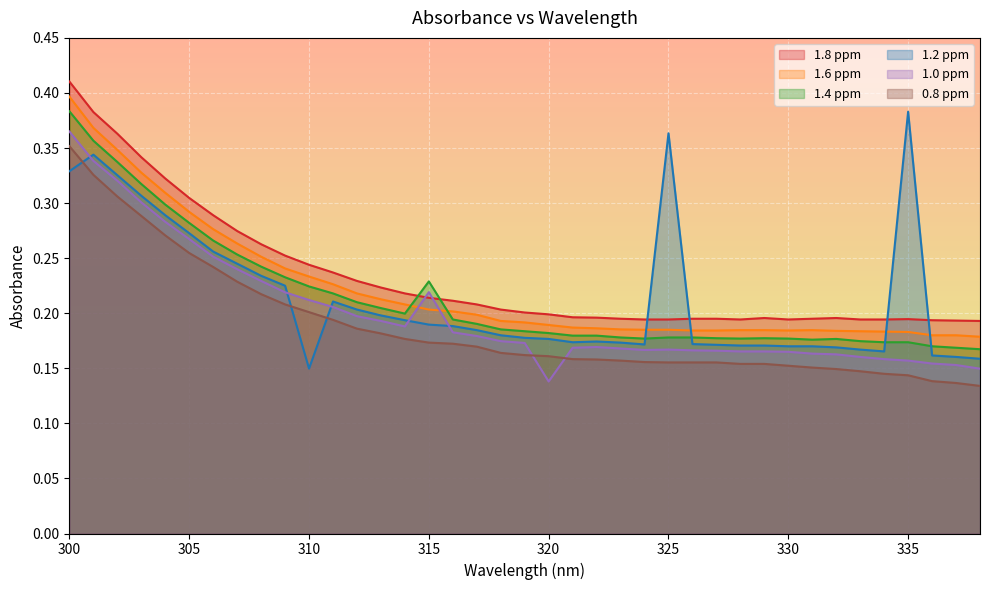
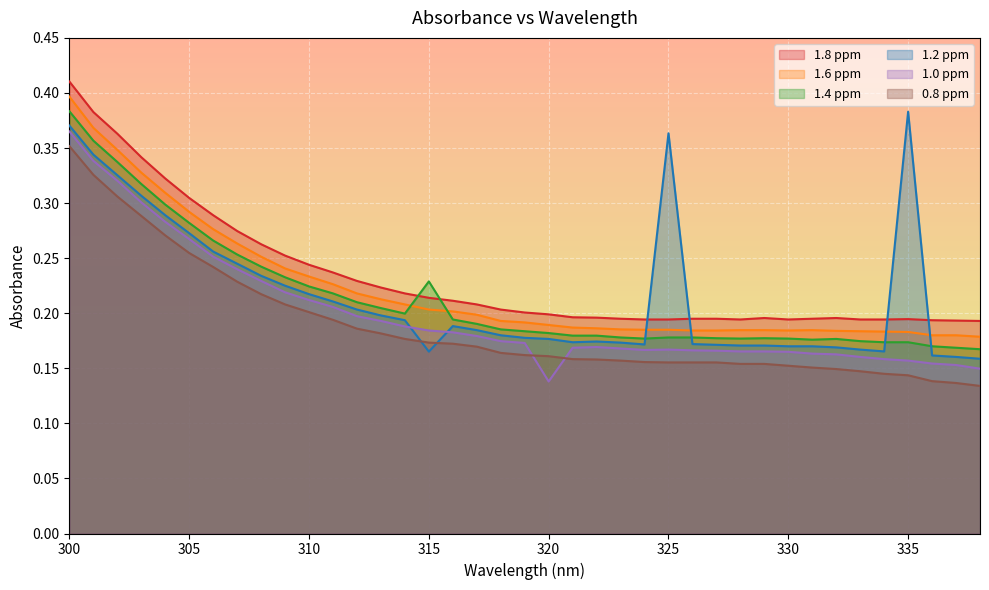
1.2 ppm, 300: 0.329 -> 0.370
1.2 ppm, 310: 0.150 -> 0.217
1.2 ppm, 315: 0.190 -> 0.165
1.0 ppm, 315: 0.219 -> 0.184
